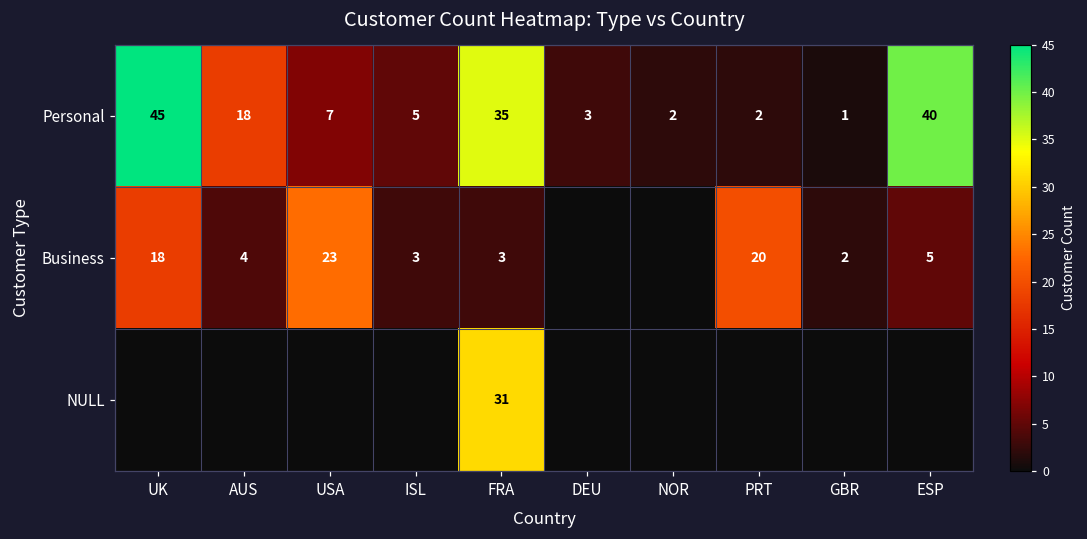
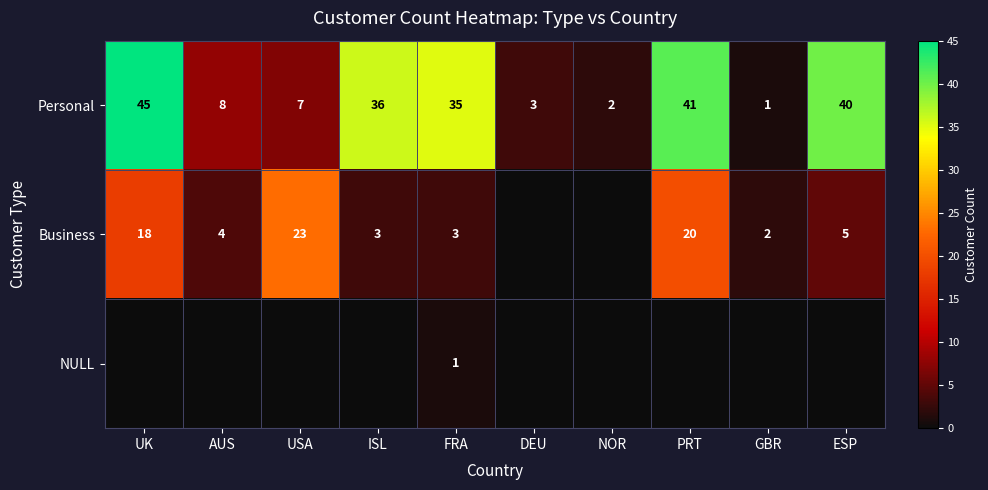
Personal, AUS: 18 -> 8
Personal, ISL: 5 -> 36
Personal, PRT: 2 -> 41
NULL, FRA: 31 -> 1
